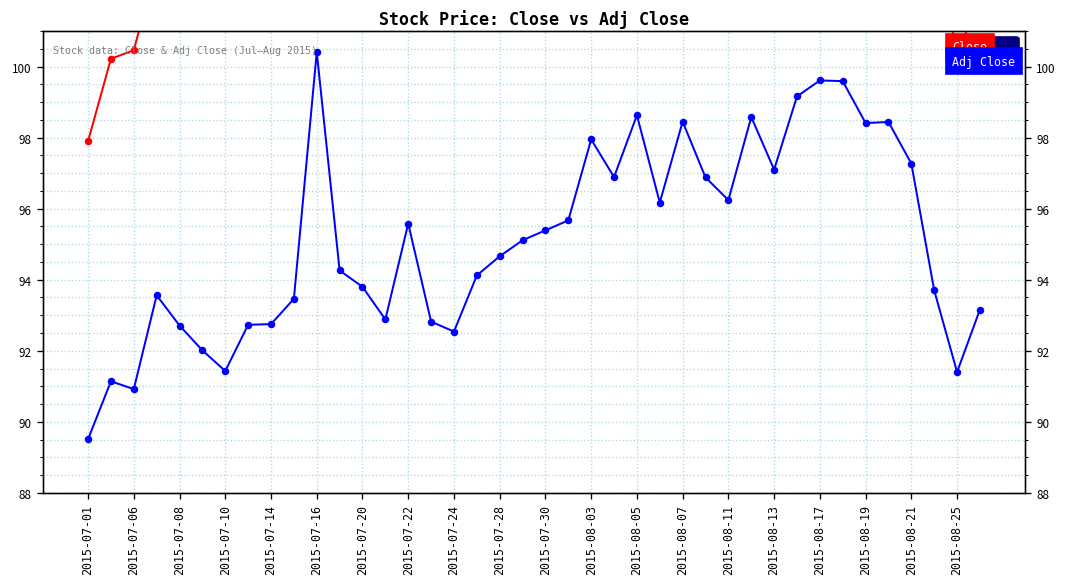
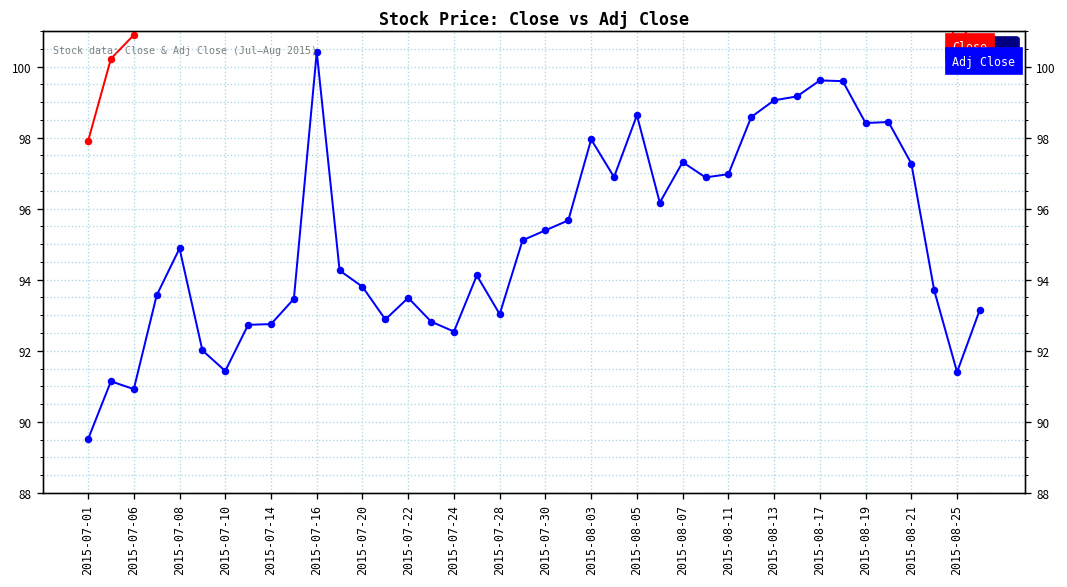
Close, 2015-07-06: 100.5 -> 100.9
Adj Close, 2015-07-08: 92.7 -> 94.9
Adj Close, 2015-07-22: 95.6 -> 93.5
Adj Close, 2015-07-28: 94.7 -> 93.0
Adj Close, 2015-08-07: 98.5 -> 97.3
Adj Close, 2015-08-11: 96.2 -> 97.0
Adj Close, 2015-08-13: 97.1 -> 99.1
